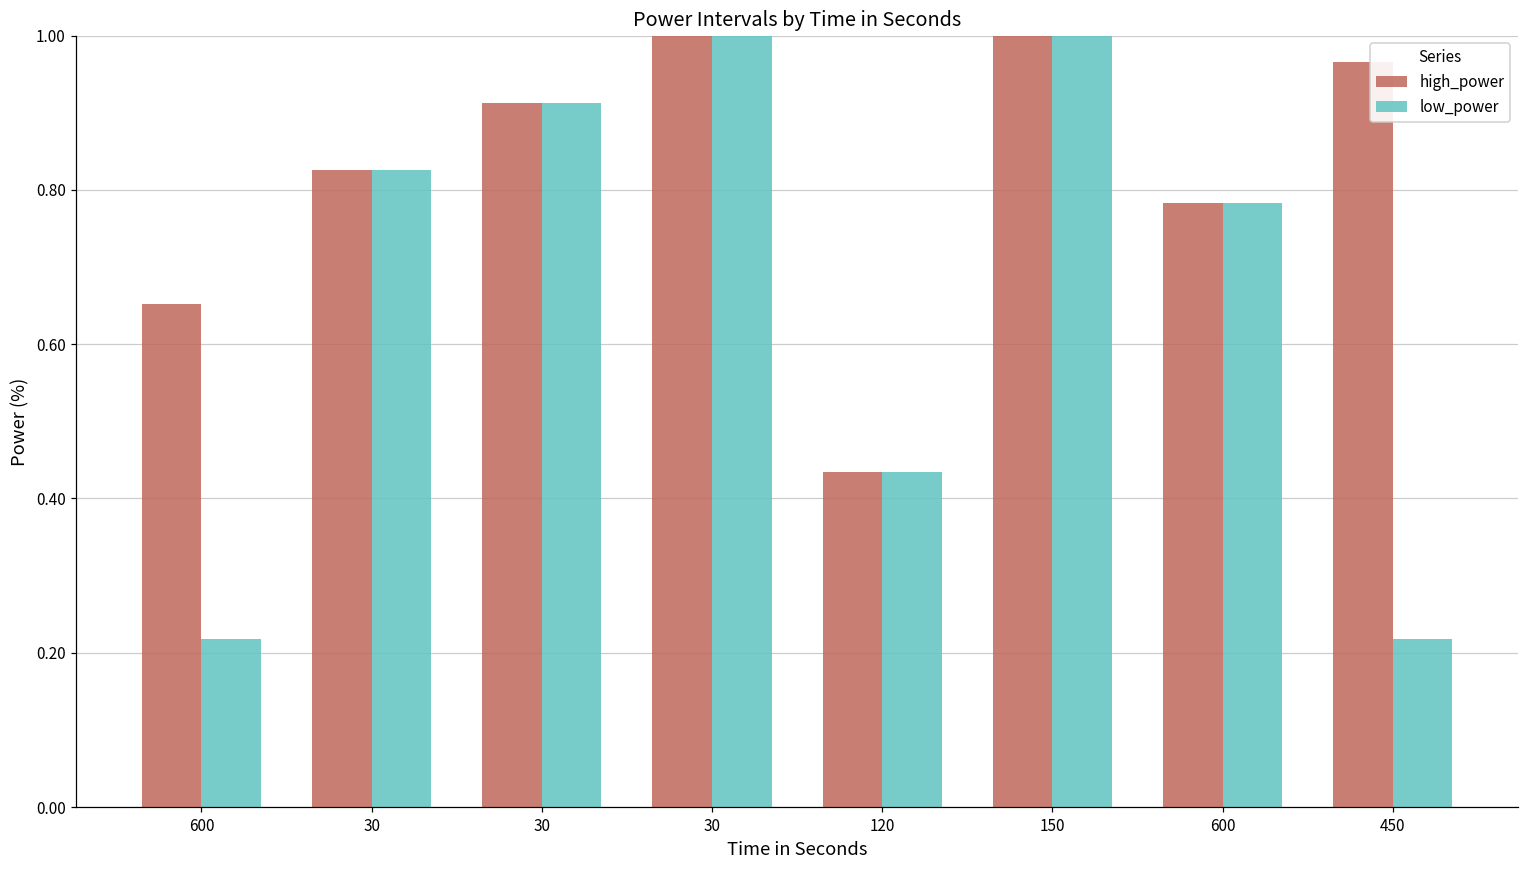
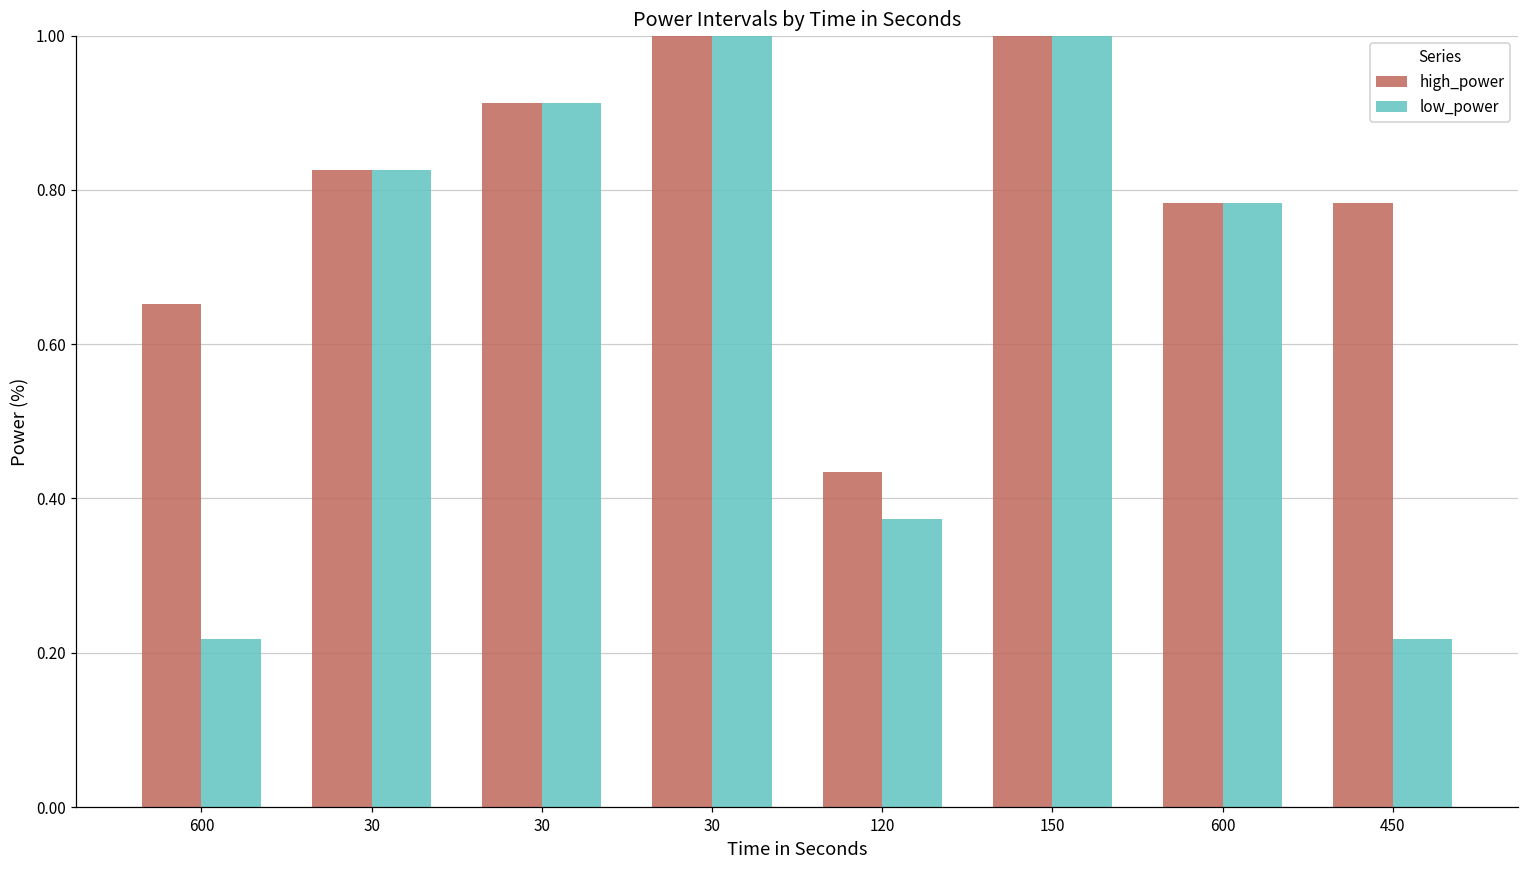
low_power, 120: 0.43 -> 0.37
high_power, 450: 0.97 -> 0.78
